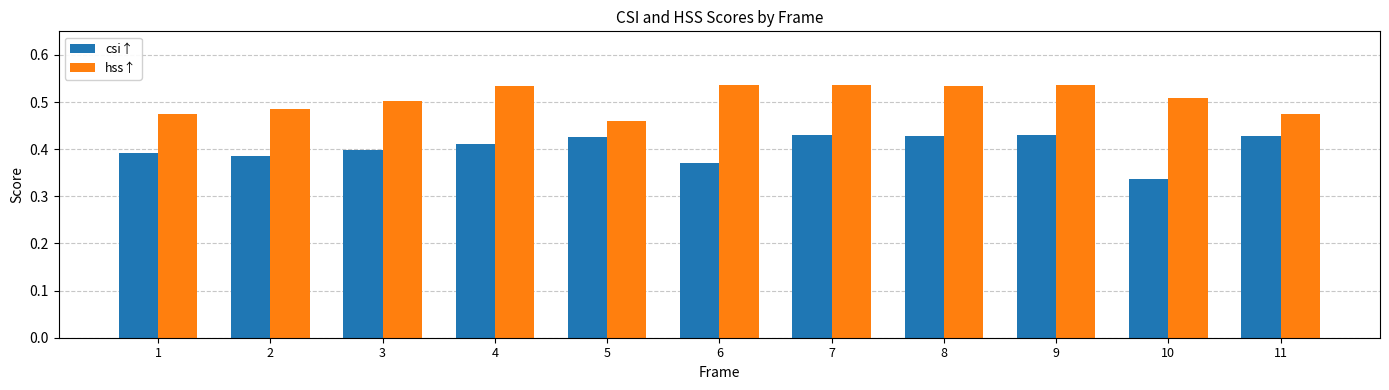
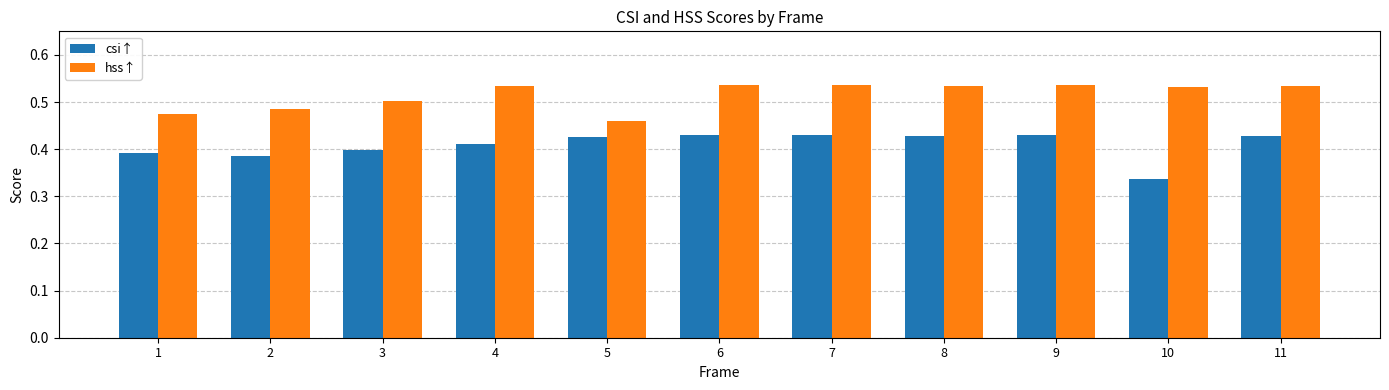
csi↑, 6: 0.37 -> 0.43
hss↑, 10: 0.51 -> 0.53
hss↑, 11: 0.47 -> 0.53
